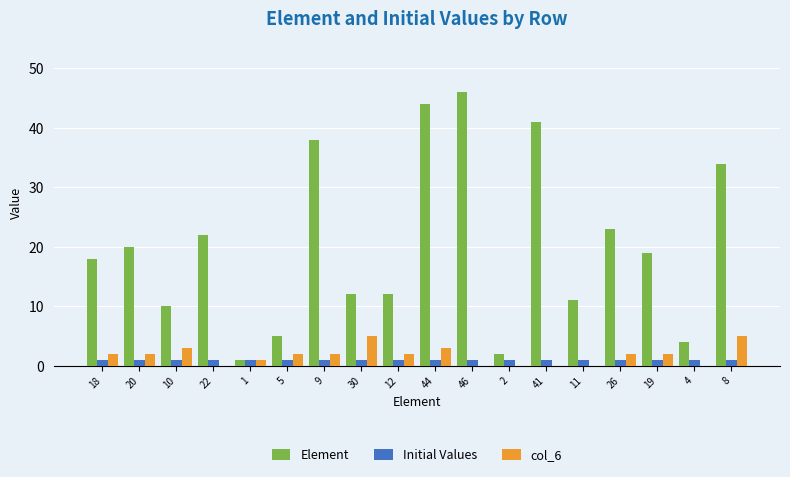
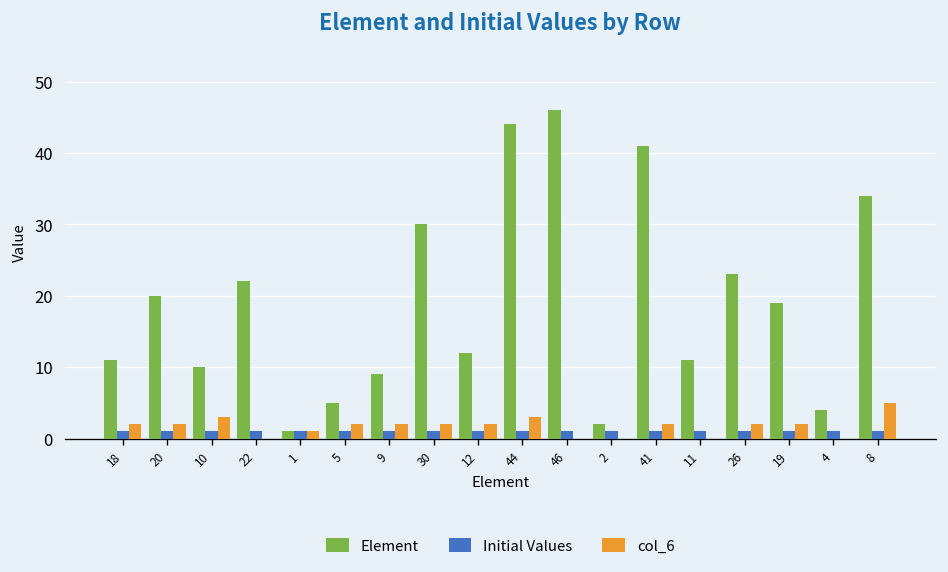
Element, 18: 18 -> 11
Element, 9: 38 -> 9
Element, 30: 12 -> 30
col_6, 30: 5 -> 2
col_6, 41: 0 -> 2
